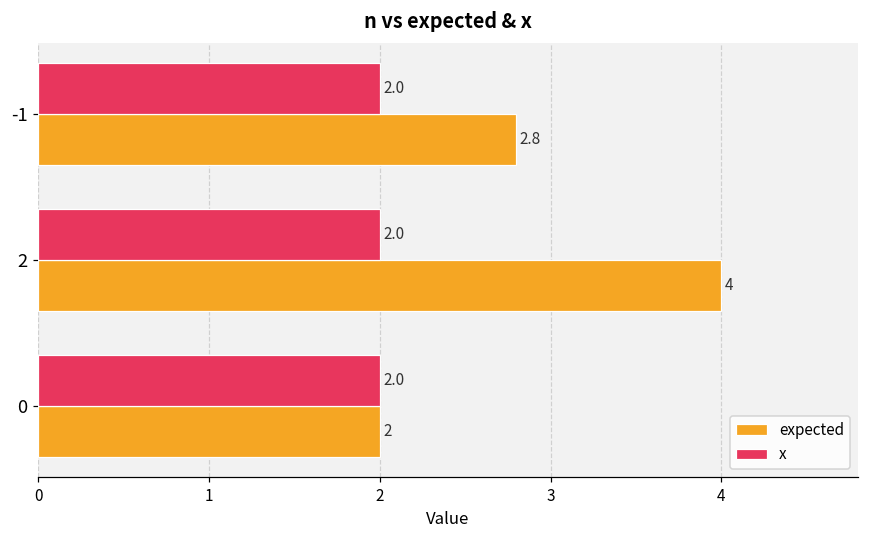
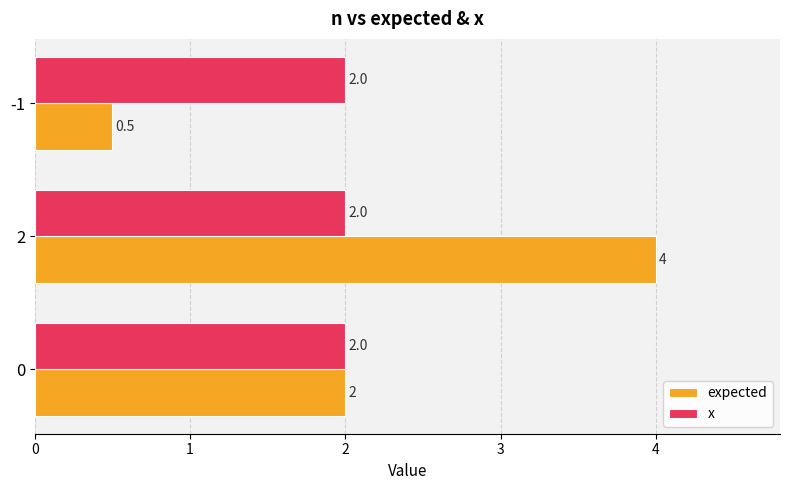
expected, -1: 2.8 -> 0.5
